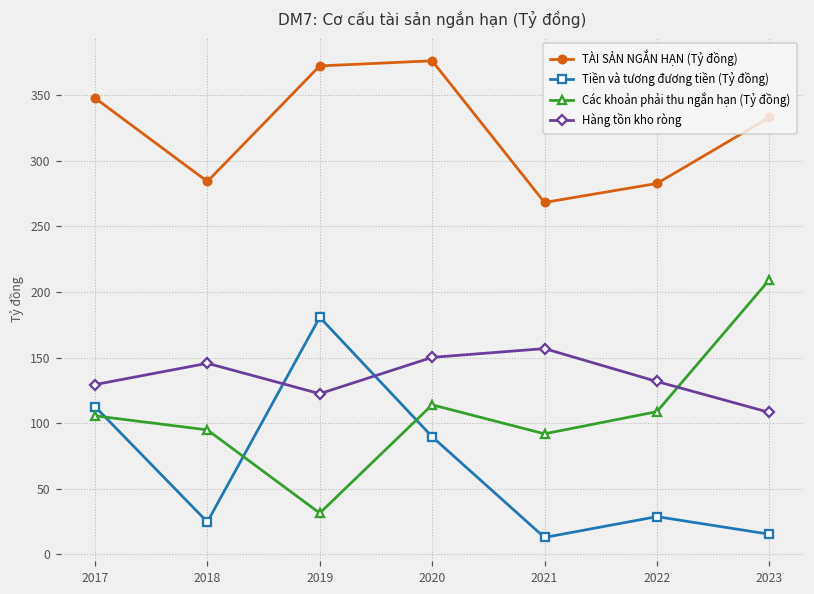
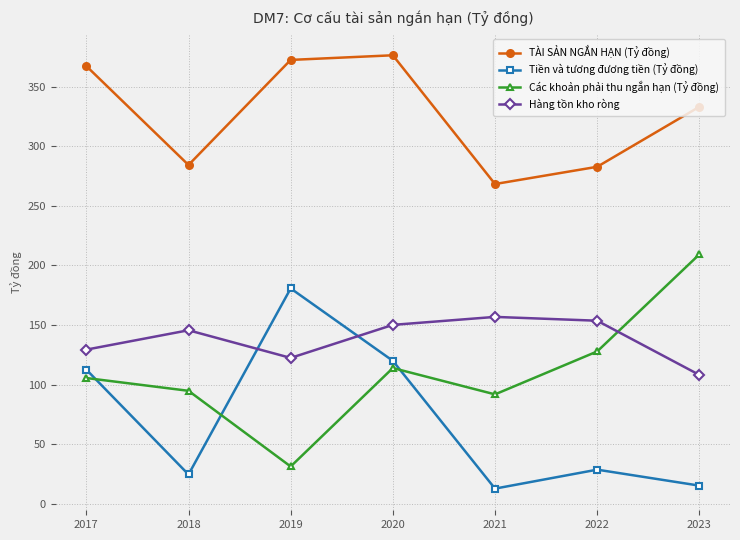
TÀI SẢN NGẮN HẠN (Tỷ đồng), 2017: 348 -> 367
Tiền và tương đương tiền (Tỷ đồng), 2020: 90 -> 120
Các khoản phải thu ngắn hạn (Tỷ đồng), 2022: 109 -> 128
Hàng tồn kho ròng, 2022: 132 -> 154
